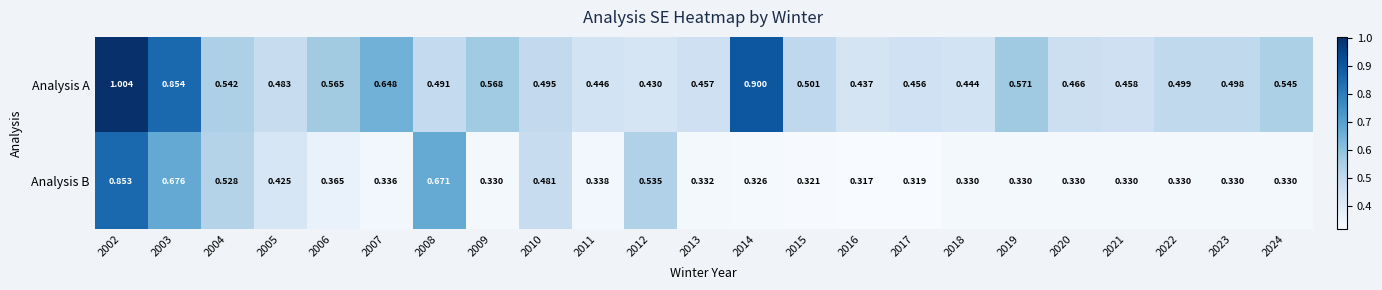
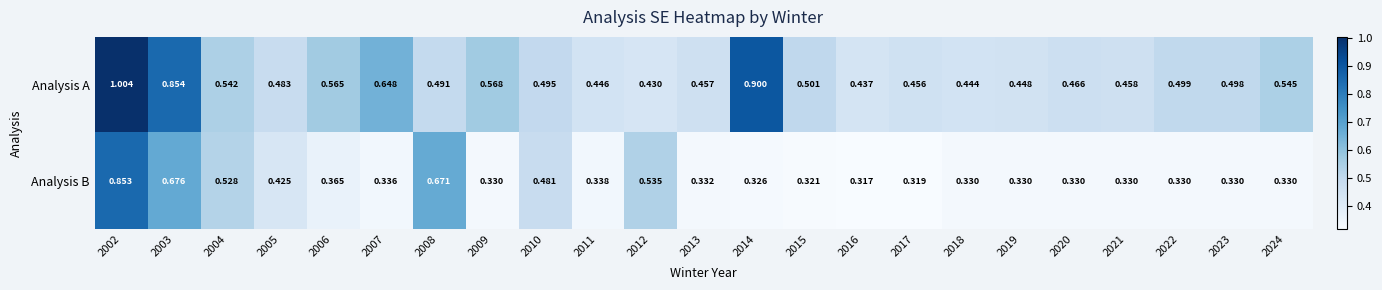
Analysis A, 2019: 0.571 -> 0.448
